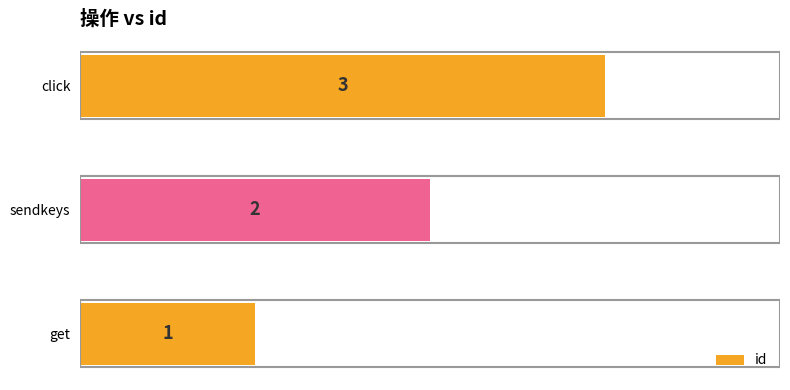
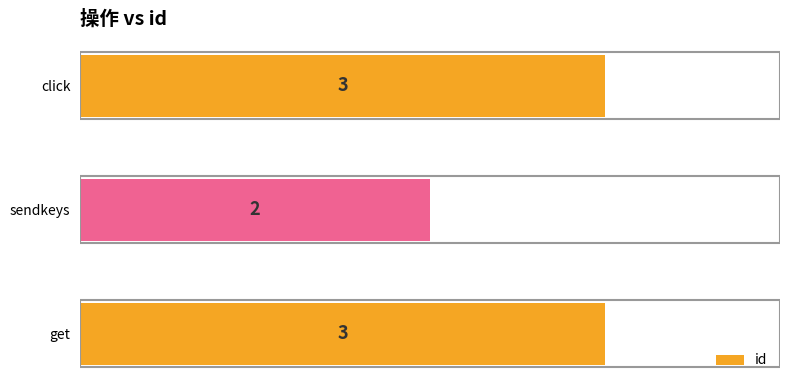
get: 1 -> 3
